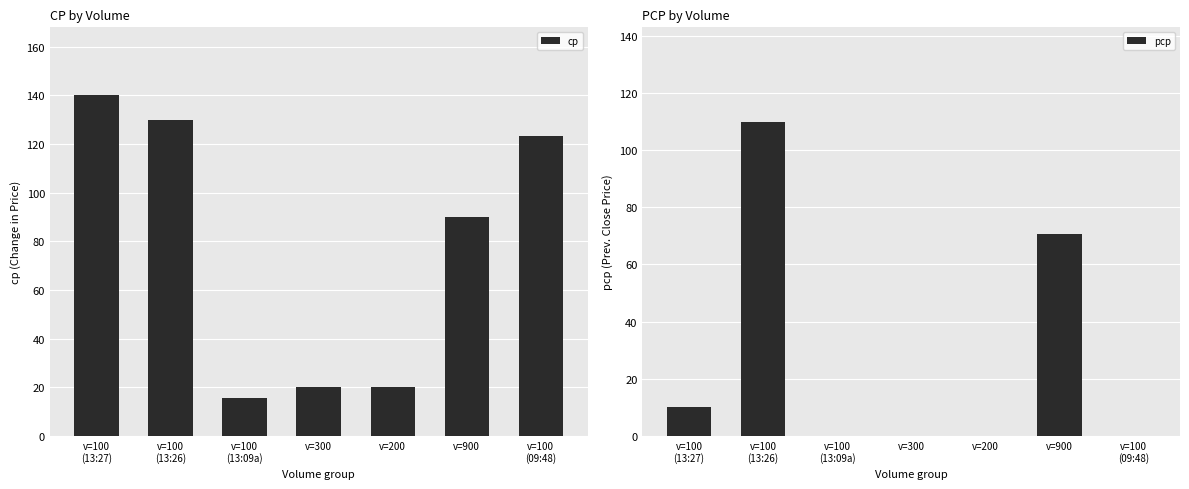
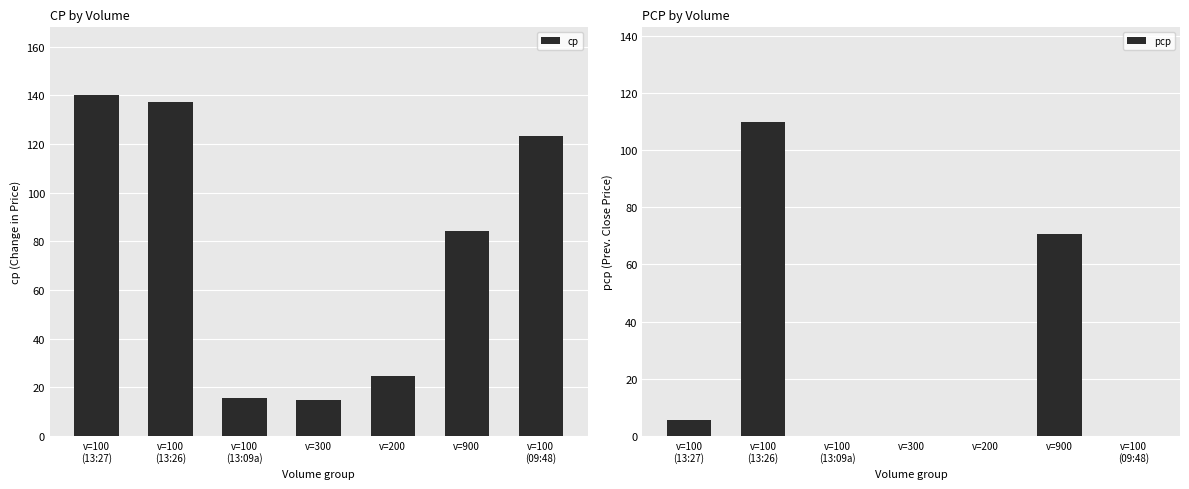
CP by Volume, v=100 (13:26): 130 -> 137
CP by Volume, v=300: 20 -> 15
CP by Volume, v=200: 20 -> 25
CP by Volume, v=900: 90 -> 84
PCP by Volume, v=100 (13:27): 10 -> 5
